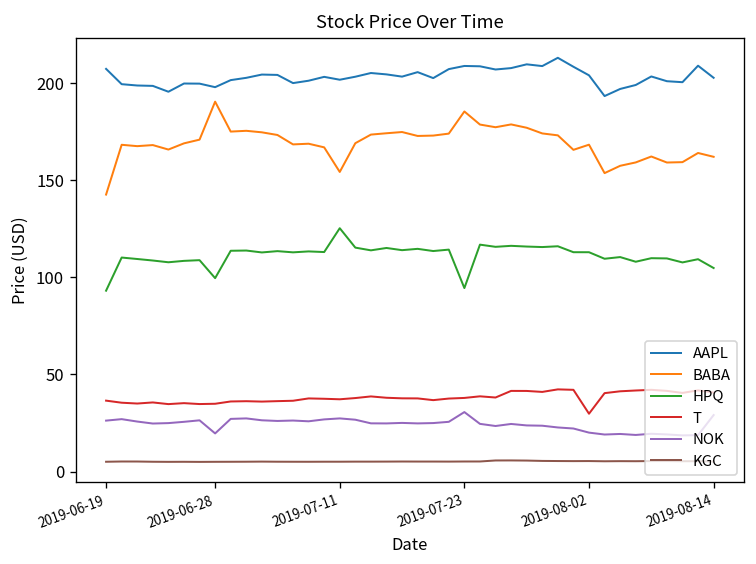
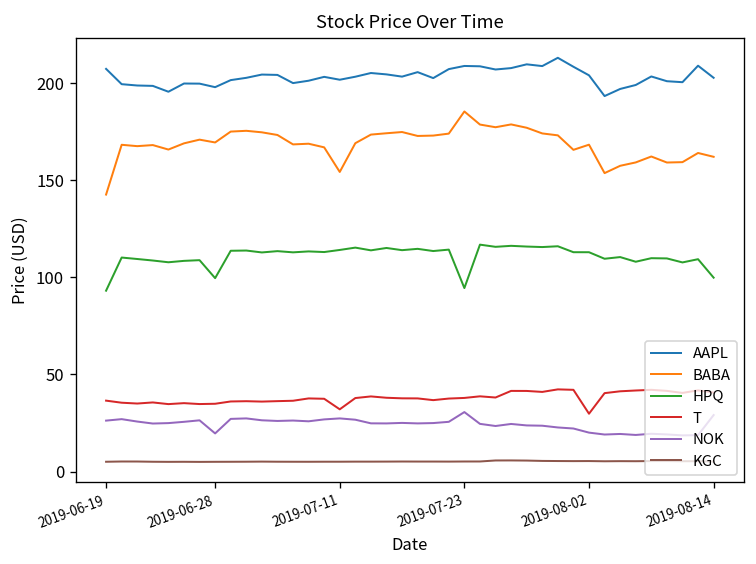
BABA, 2019-06-28: 190 -> 169
HPQ, 2019-07-11: 125 -> 114
T, 2019-07-11: 37 -> 32
HPQ, 2019-08-14: 105 -> 100
